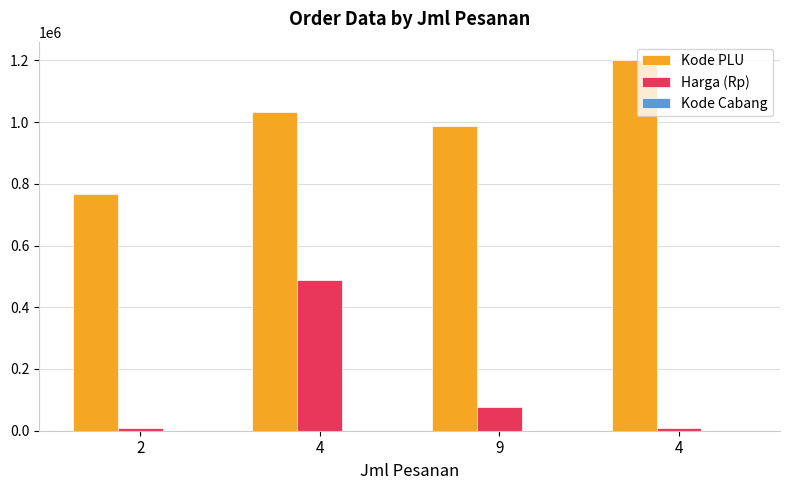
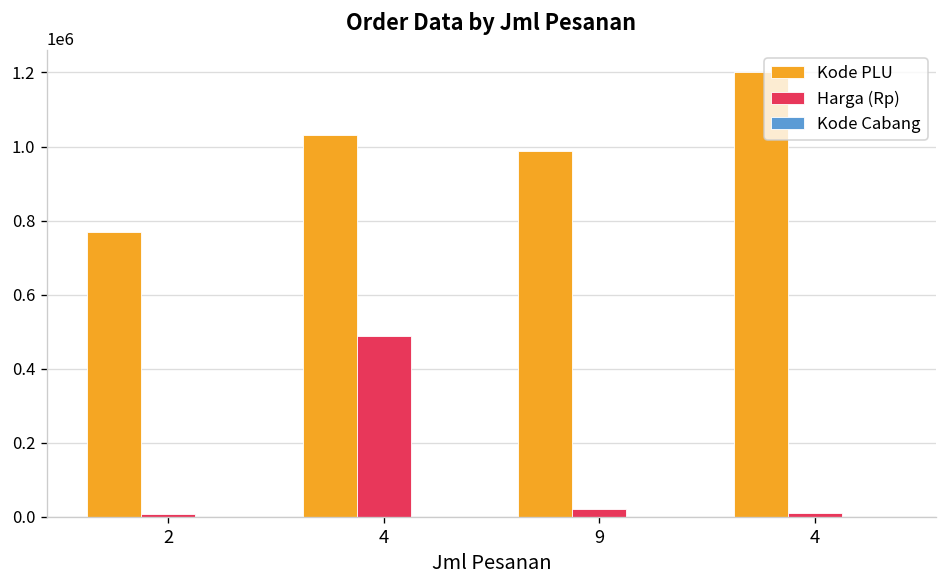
Harga (Rp), 9: 80000 -> 20000
